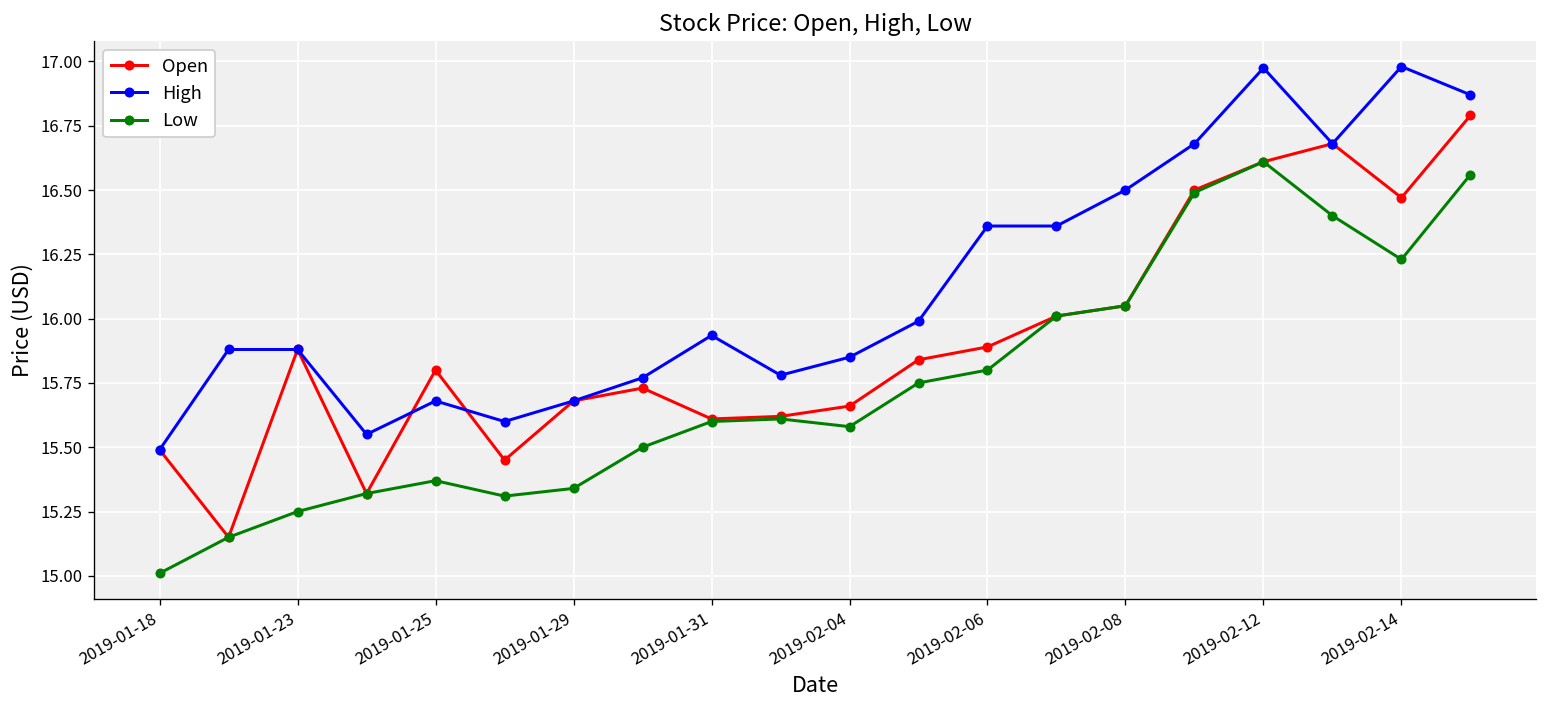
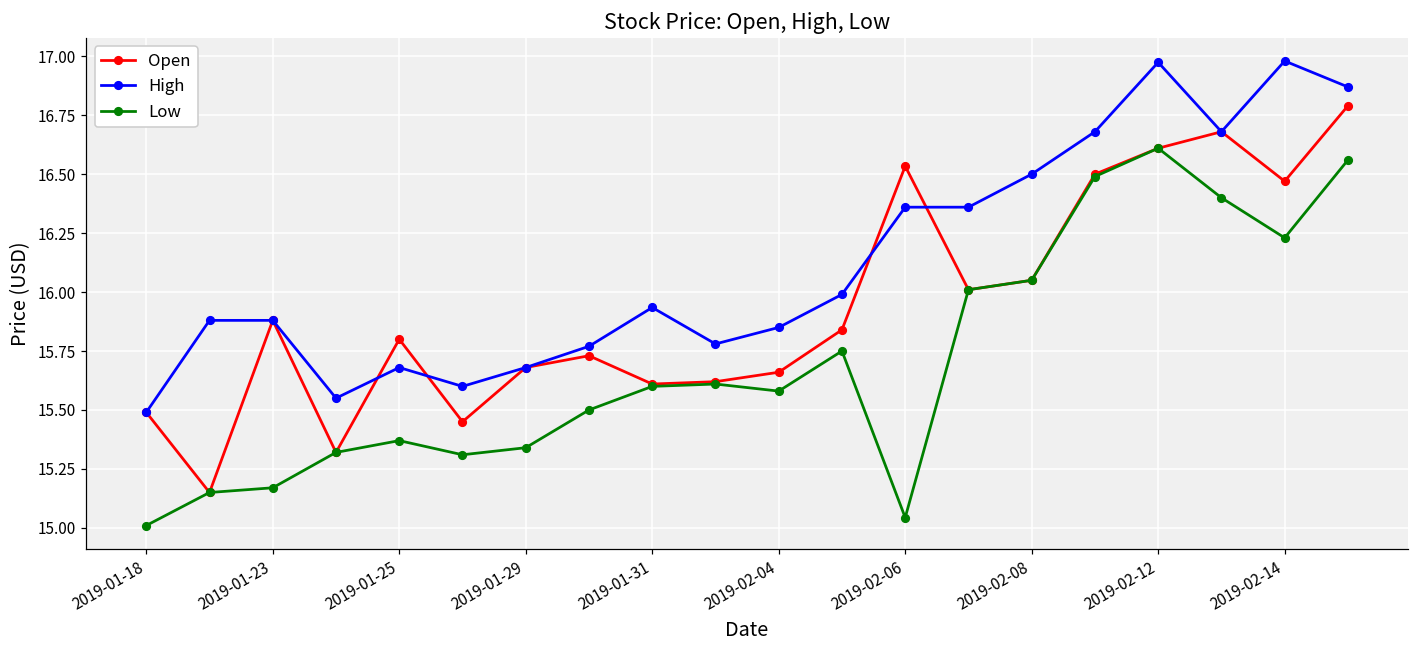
Low, 2019-01-23: 15.25 -> 15.17
Open, 2019-02-06: 15.89 -> 16.53
Low, 2019-02-06: 15.80 -> 15.04
